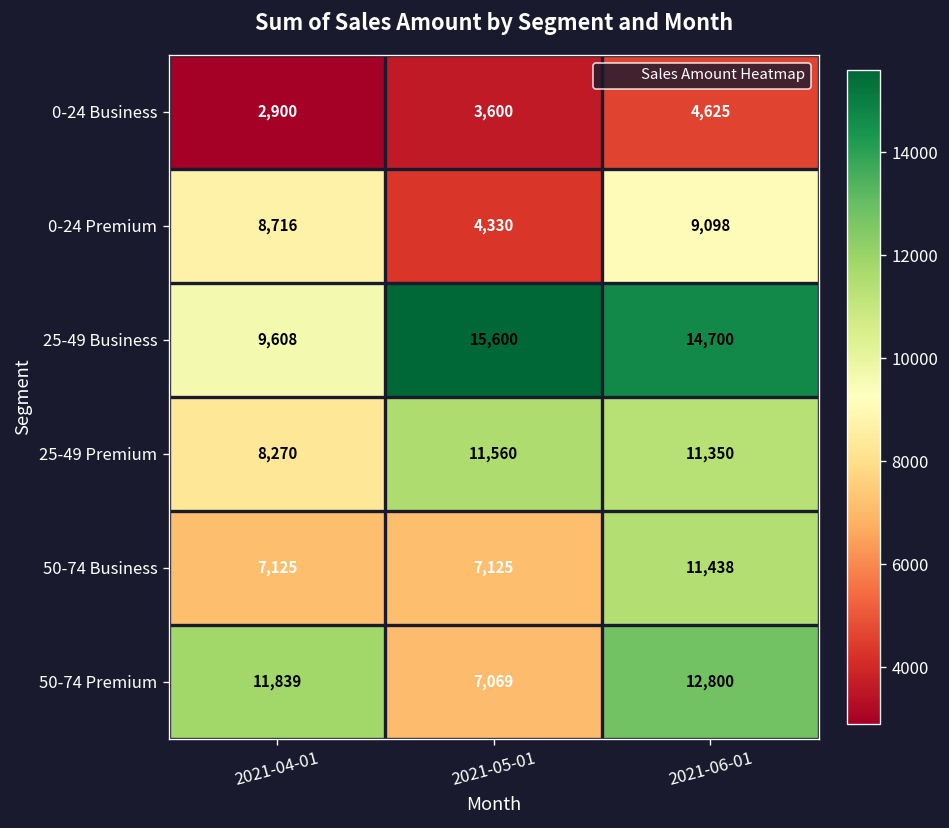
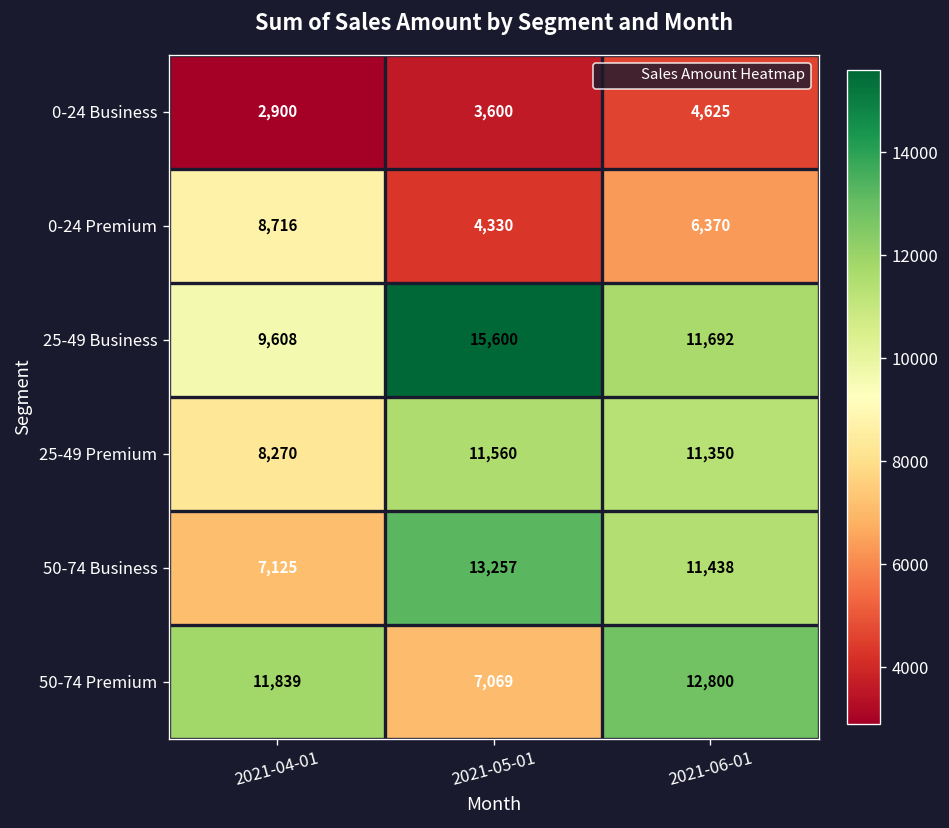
0-24 Premium, 2021-06-01: 9,098 -> 6,370
25-49 Business, 2021-06-01: 14,700 -> 11,692
50-74 Business, 2021-05-01: 7,125 -> 13,257
